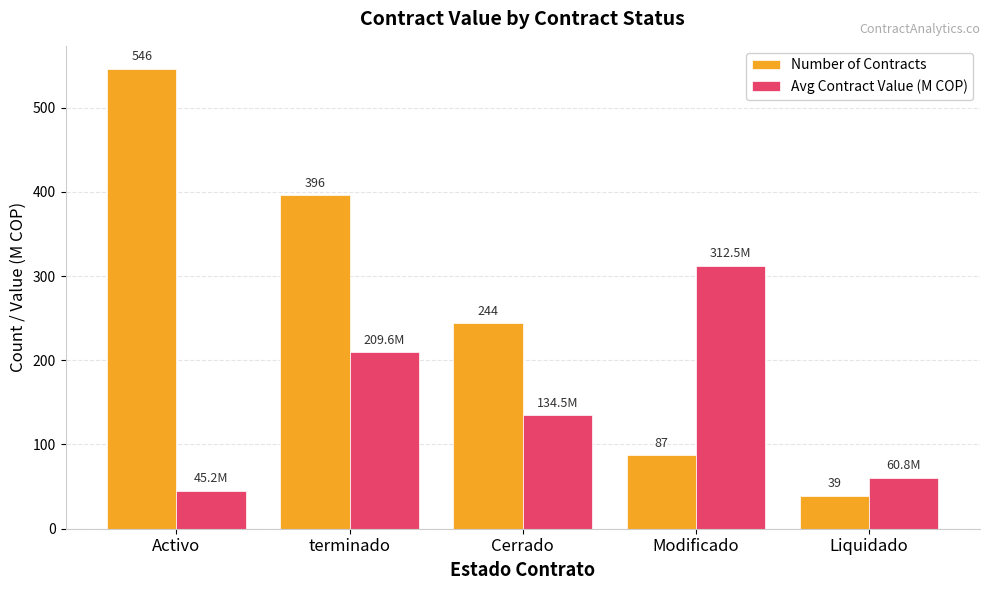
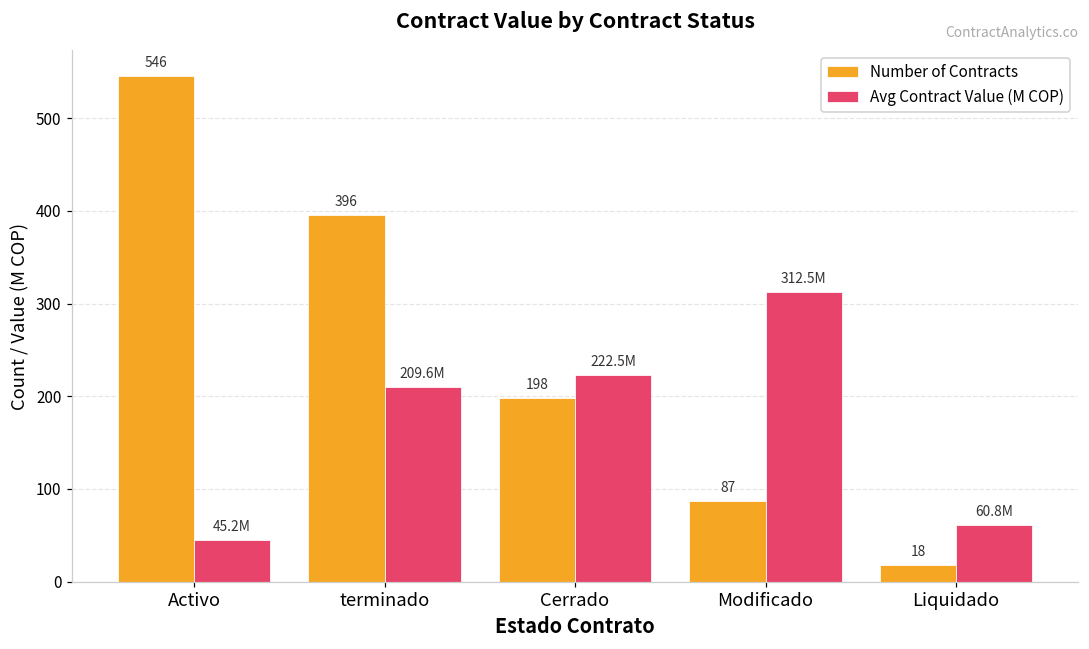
Number of Contracts, Cerrado: 244 -> 198
Avg Contract Value (M COP), Cerrado: 134.5M -> 222.5M
Number of Contracts, Liquidado: 39 -> 18
